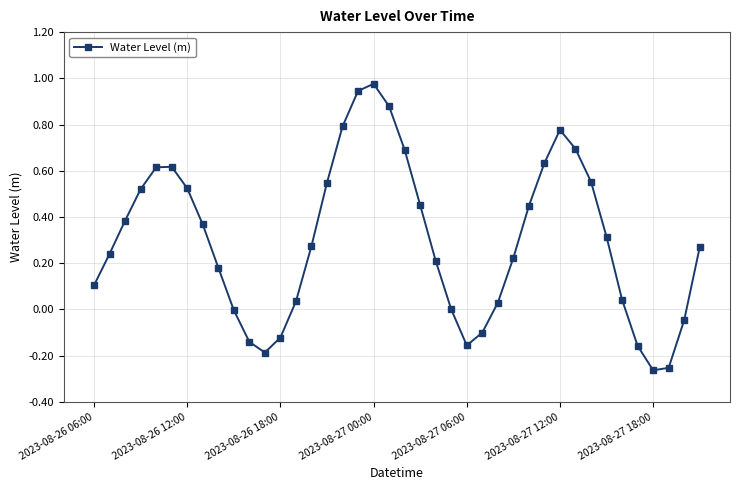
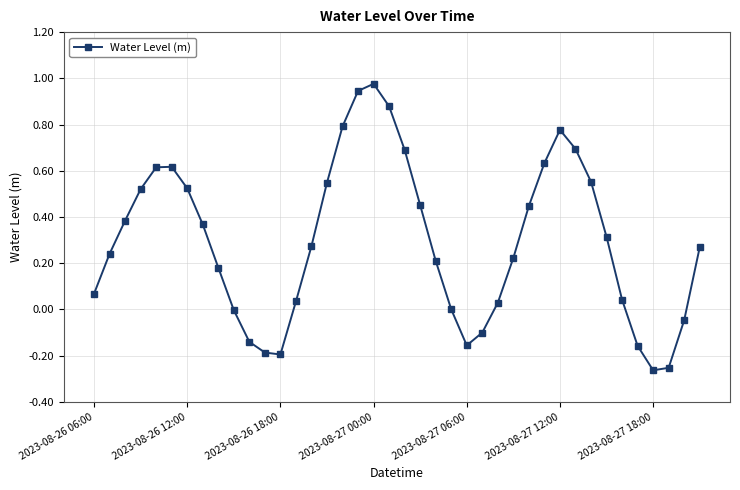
2023-08-26 06:00: 0.10 -> 0.07
2023-08-26 18:00: -0.12 -> -0.19
